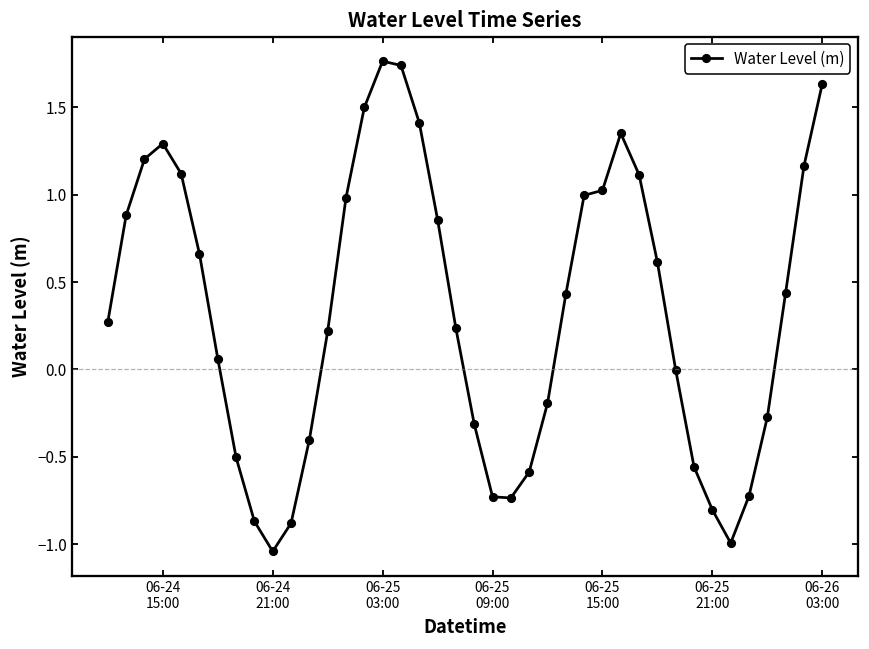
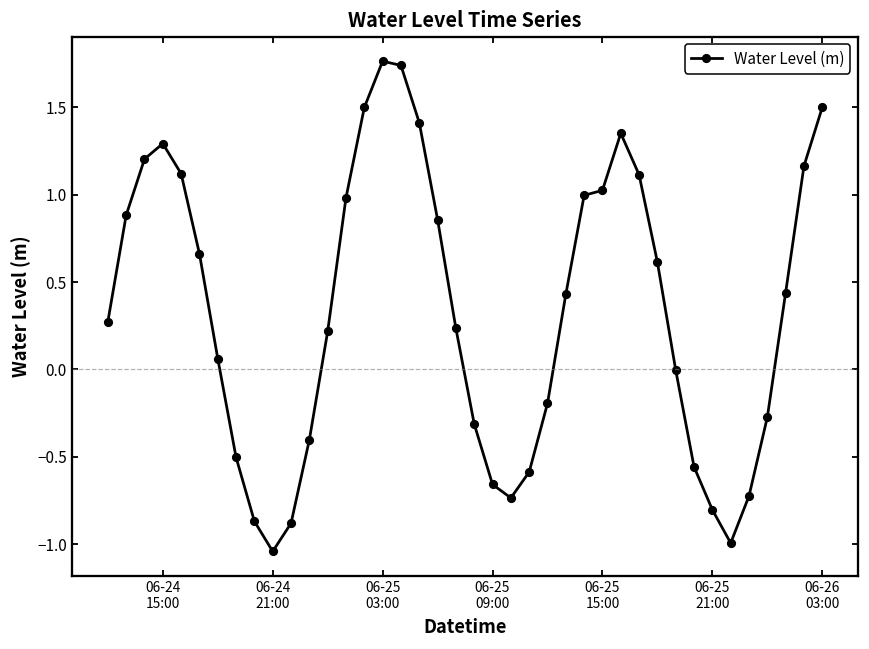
06-25 09:00: -0.73 -> -0.66
06-26 03:00: 1.63 -> 1.50
